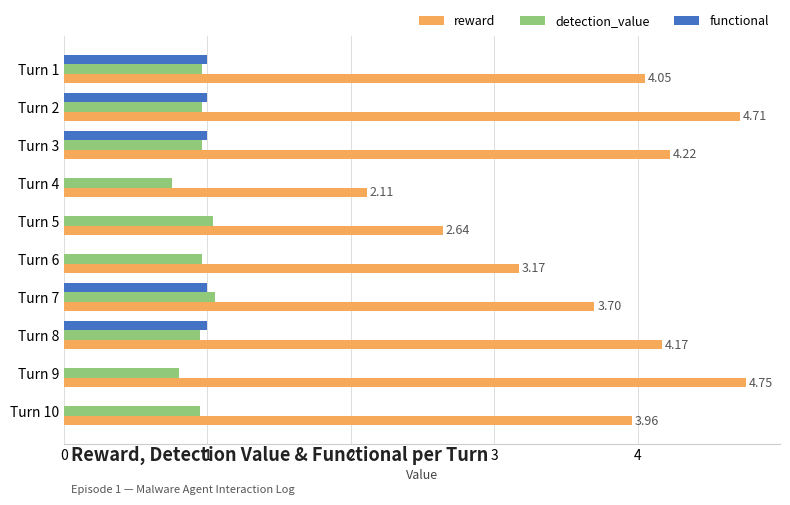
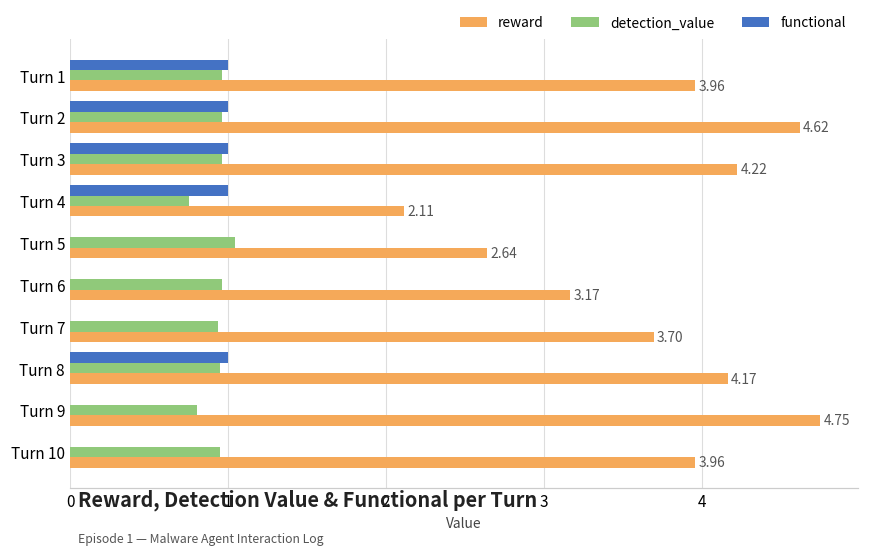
reward, Turn 1: 4.05 -> 3.96
reward, Turn 2: 4.71 -> 4.62
functional, Turn 4: 0 -> 1
functional, Turn 7: 1 -> 0
detection_value, Turn 7: 1.05 -> 0.93
